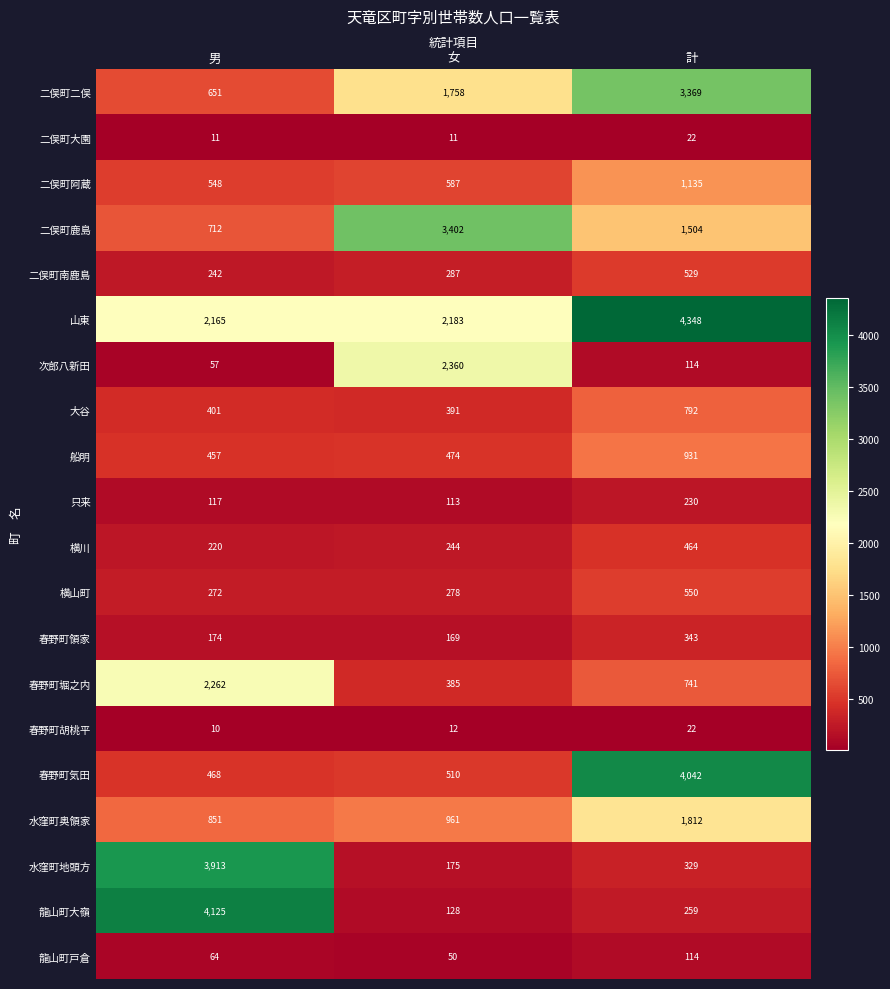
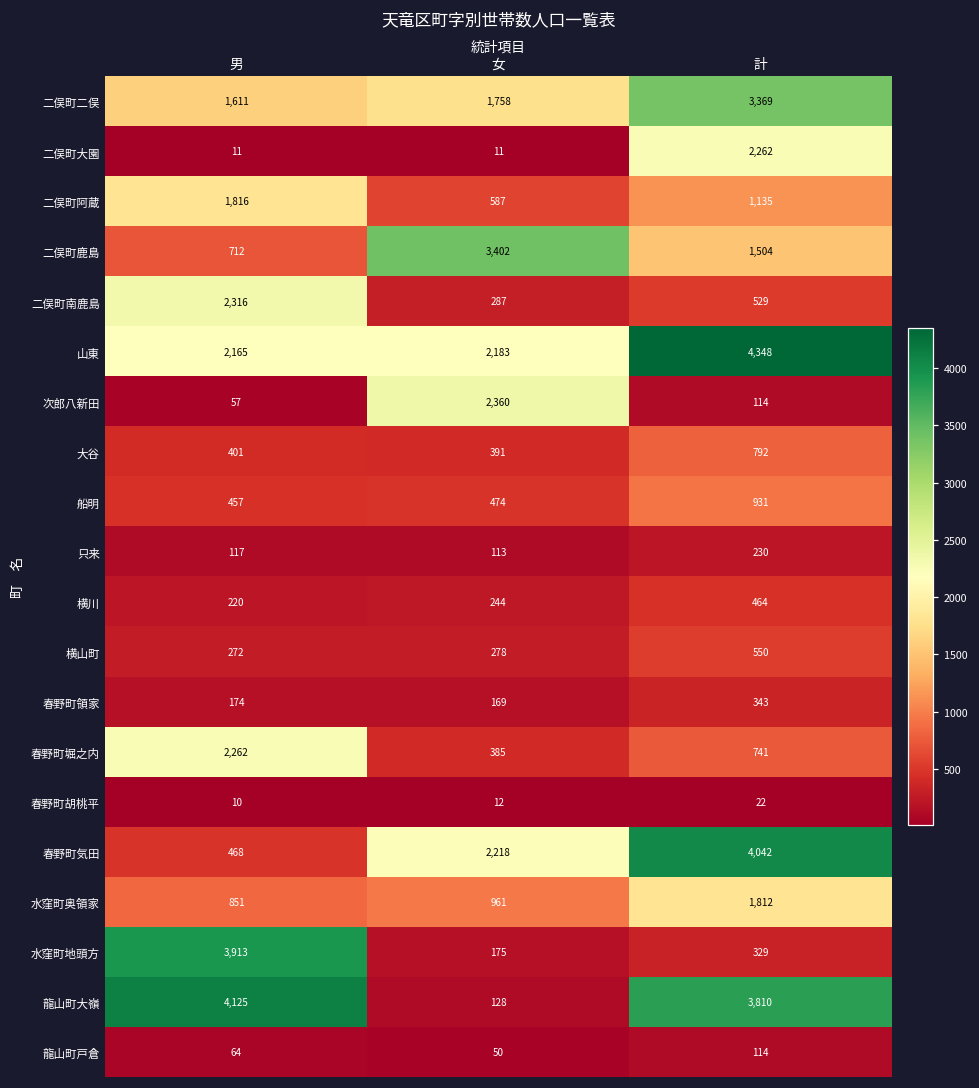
二俣町二俣, 男: 651 -> 1,611
二俣町大園, 計: 22 -> 2,262
二俣町阿蔵, 男: 548 -> 1,816
二俣町南鹿島, 男: 242 -> 2,316
春野町気田, 女: 510 -> 2,218
龍山町大嶺, 計: 259 -> 3,810
